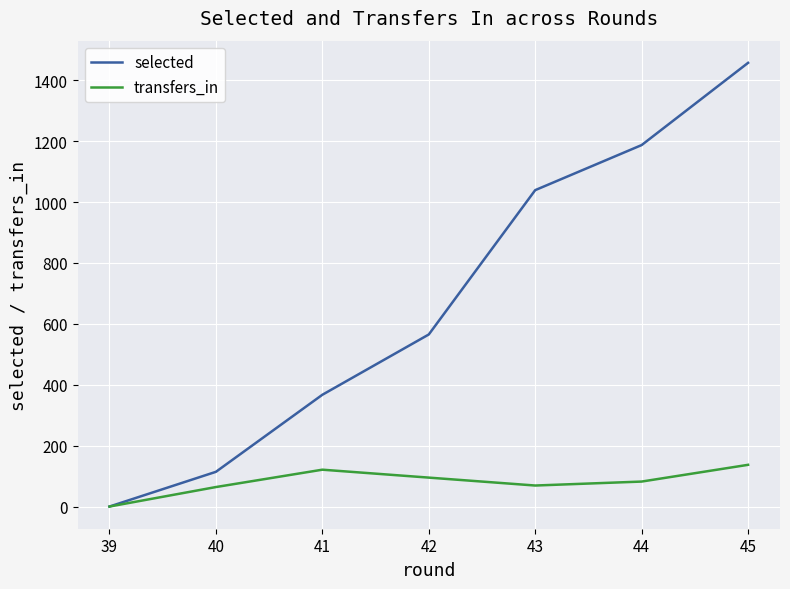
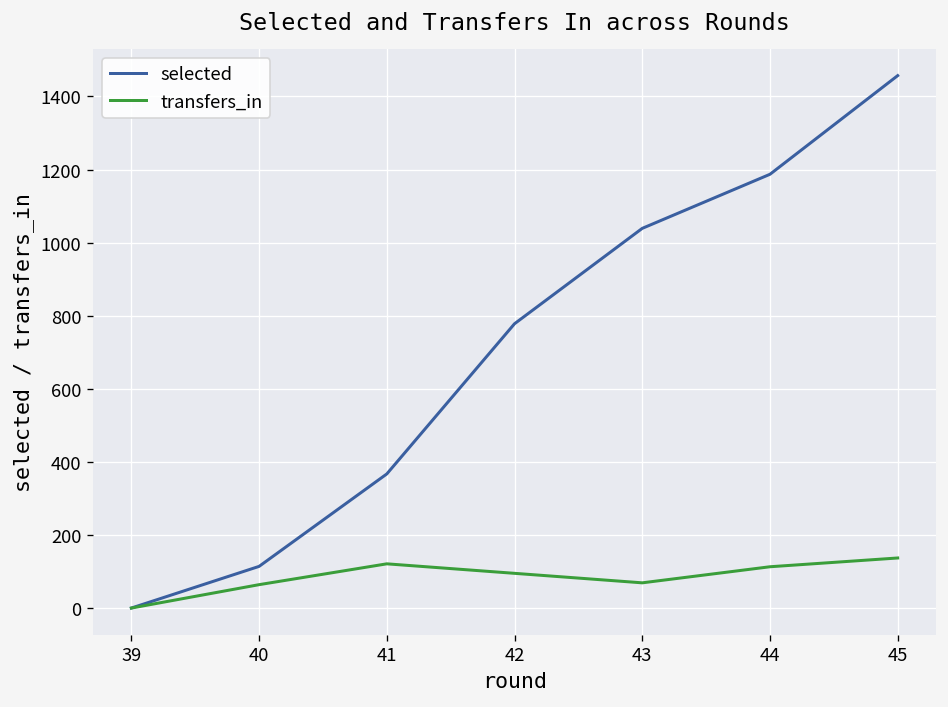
selected, 42: 570 -> 780
transfers_in, 44: 80 -> 110
